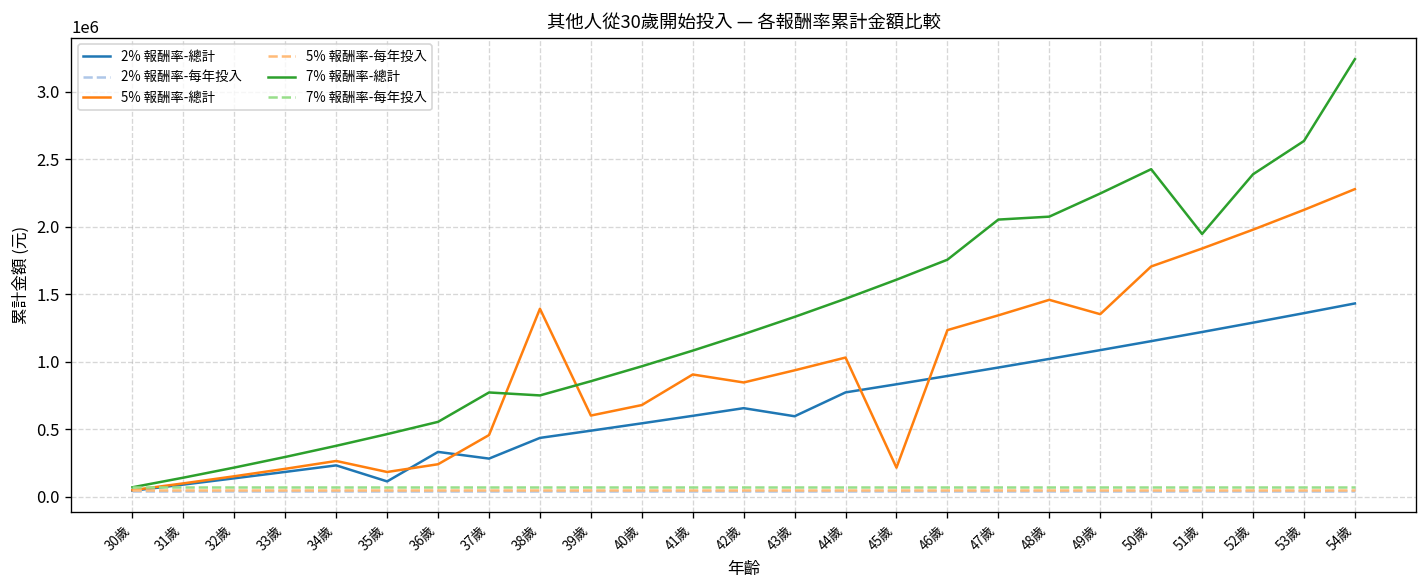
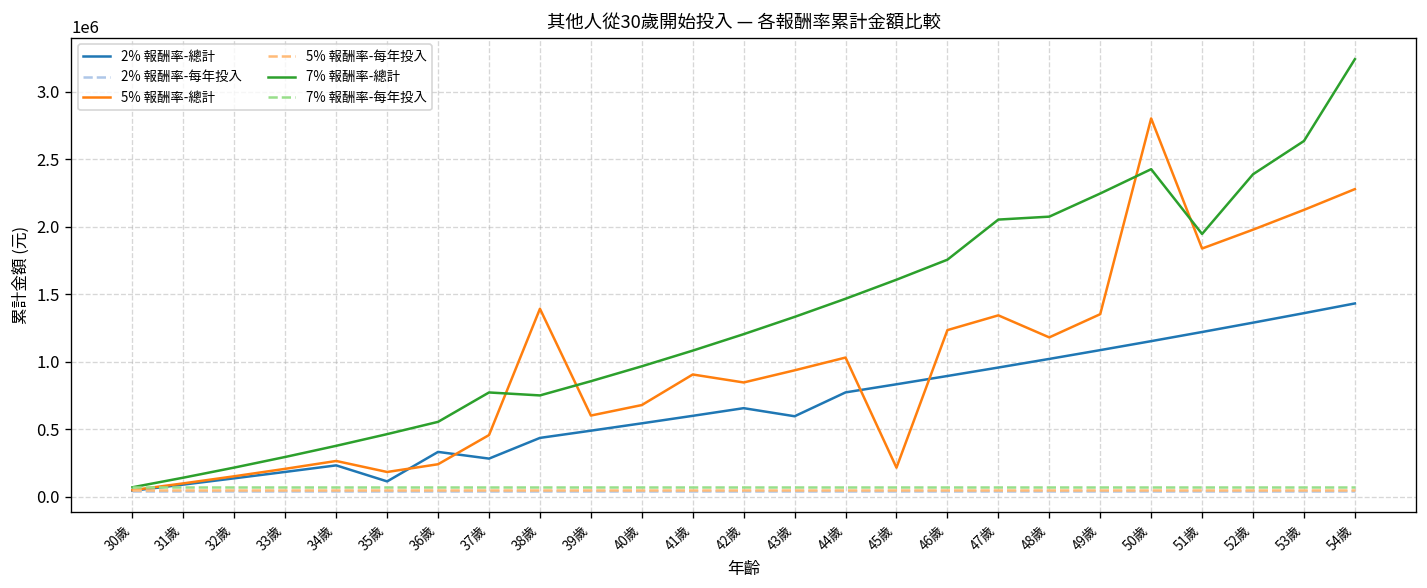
5% 報酬率-總計, 48歲: 1460000 -> 1180000
5% 報酬率-總計, 50歲: 1710000 -> 2800000
